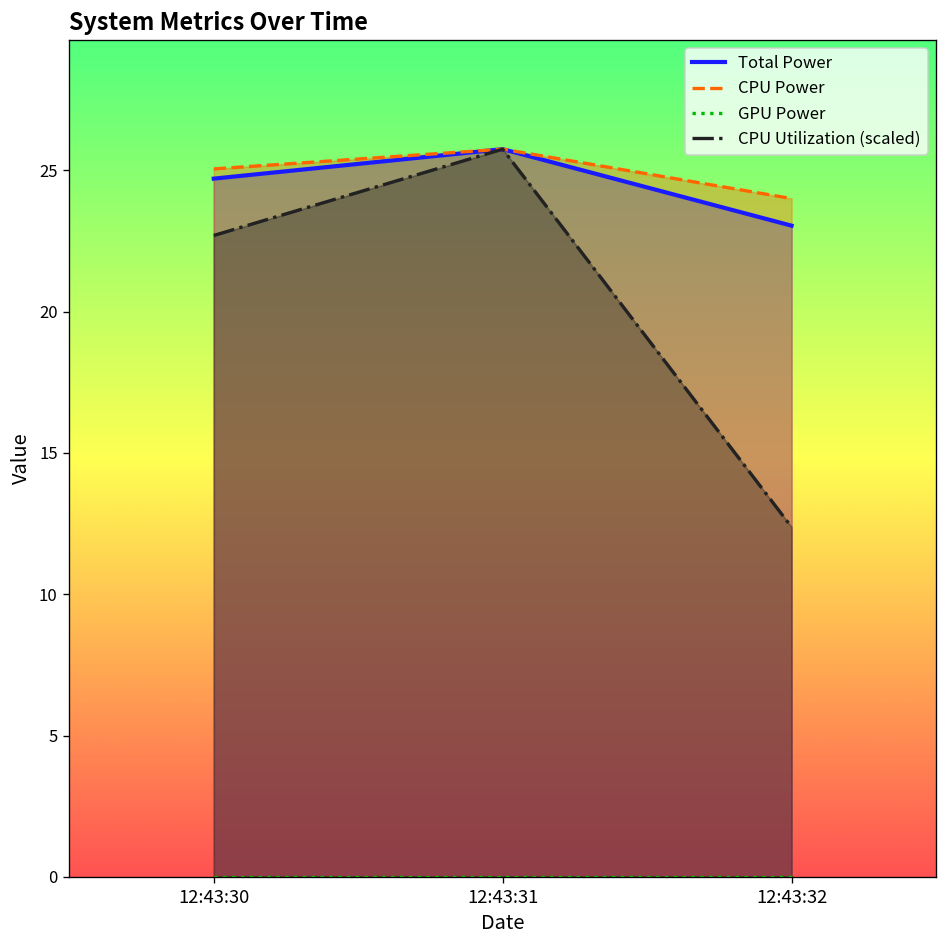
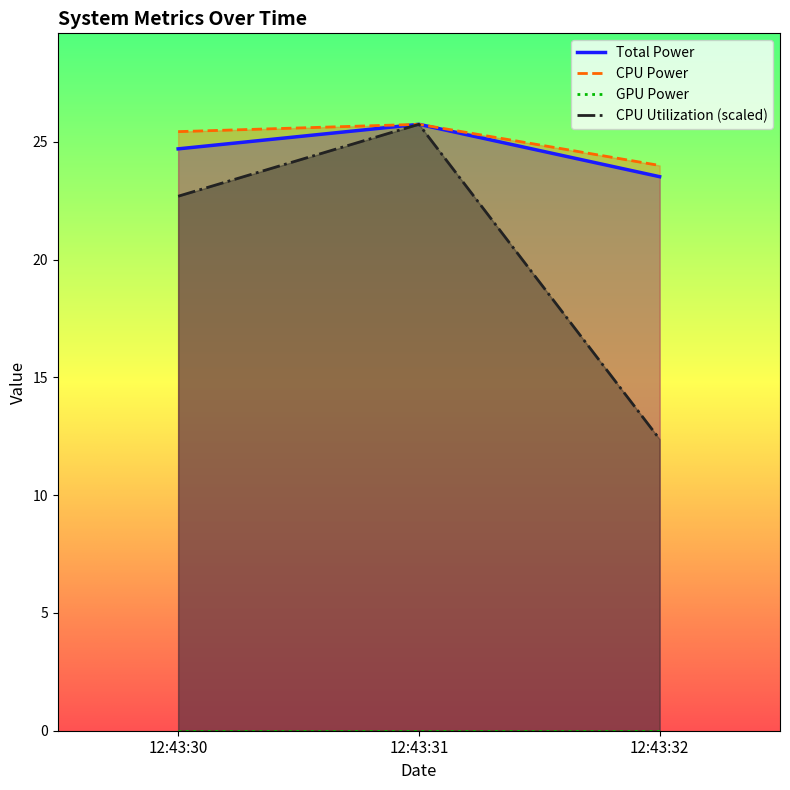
CPU Power, 12:43:30: 25.0 -> 25.4
Total Power, 12:43:32: 23.0 -> 23.5
